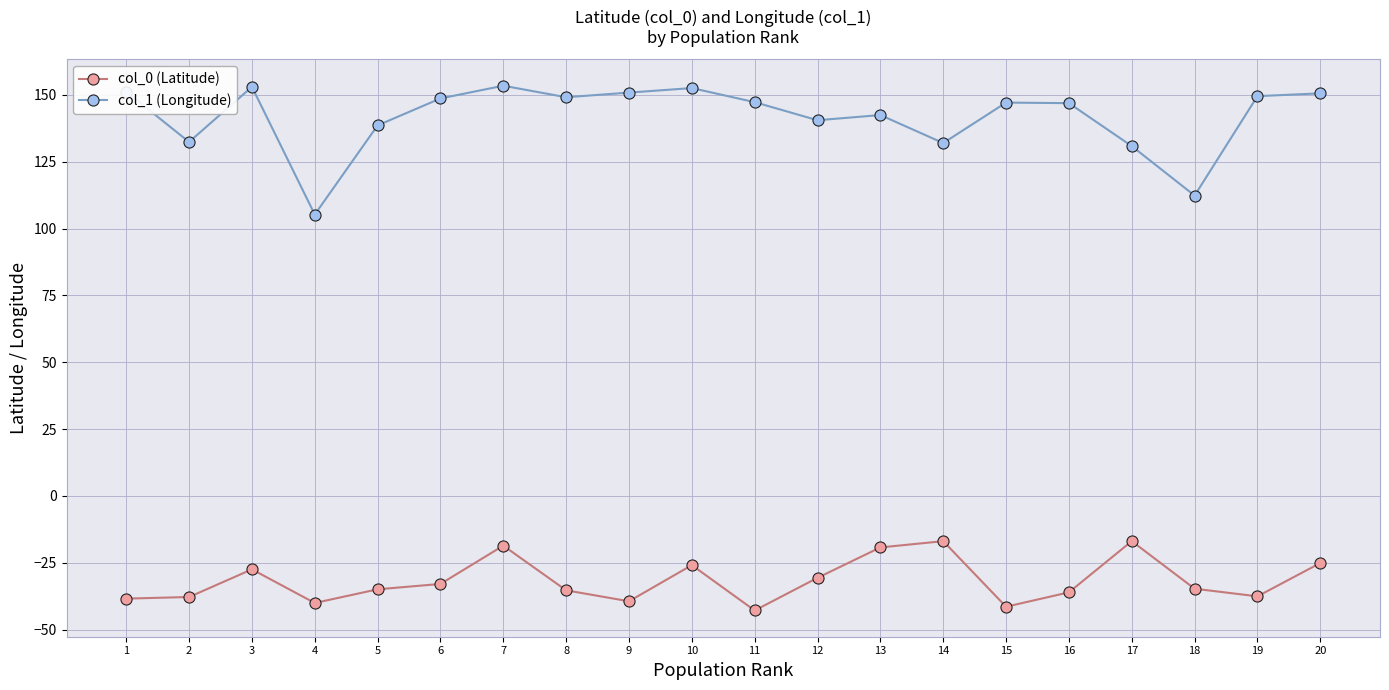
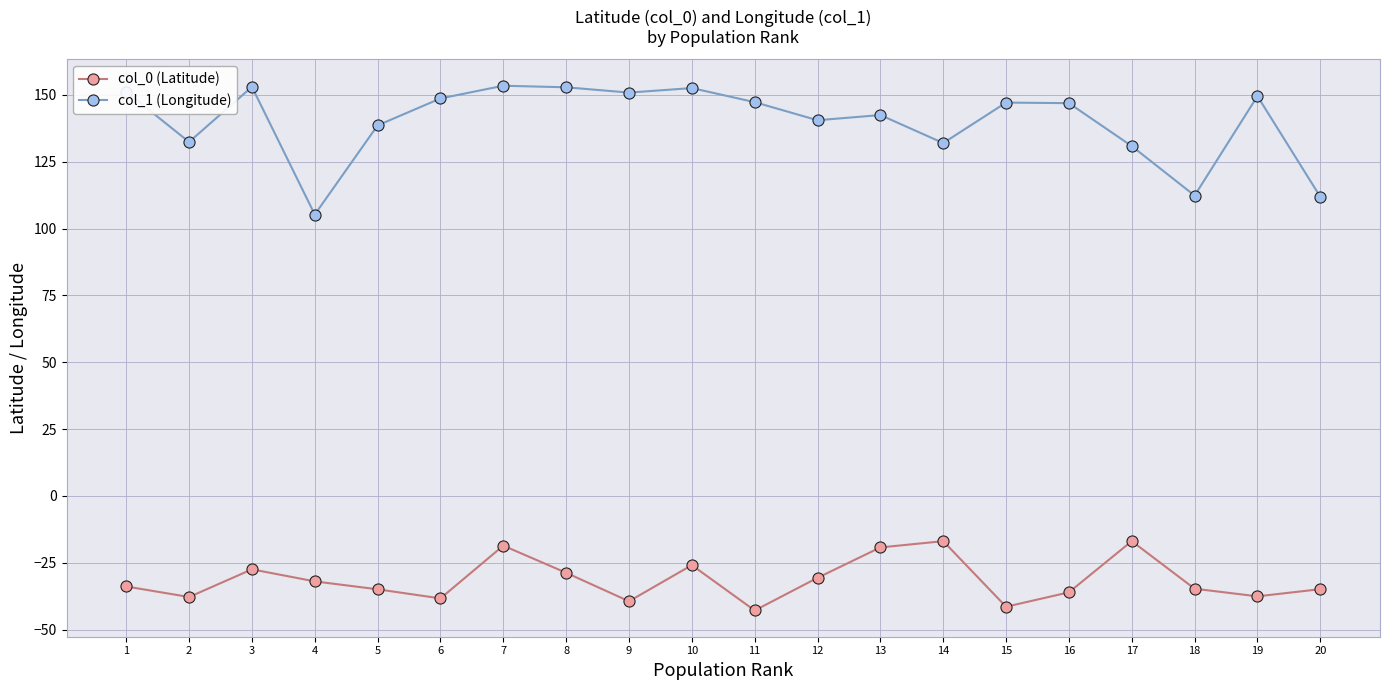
col_0 (Latitude), 1: -38 -> -34
col_0 (Latitude), 4: -40 -> -32
col_0 (Latitude), 6: -33 -> -38
col_0 (Latitude), 8: -35 -> -29
col_1 (Longitude), 8: 149 -> 153
col_0 (Latitude), 20: -25 -> -35
col_1 (Longitude), 20: 151 -> 112
